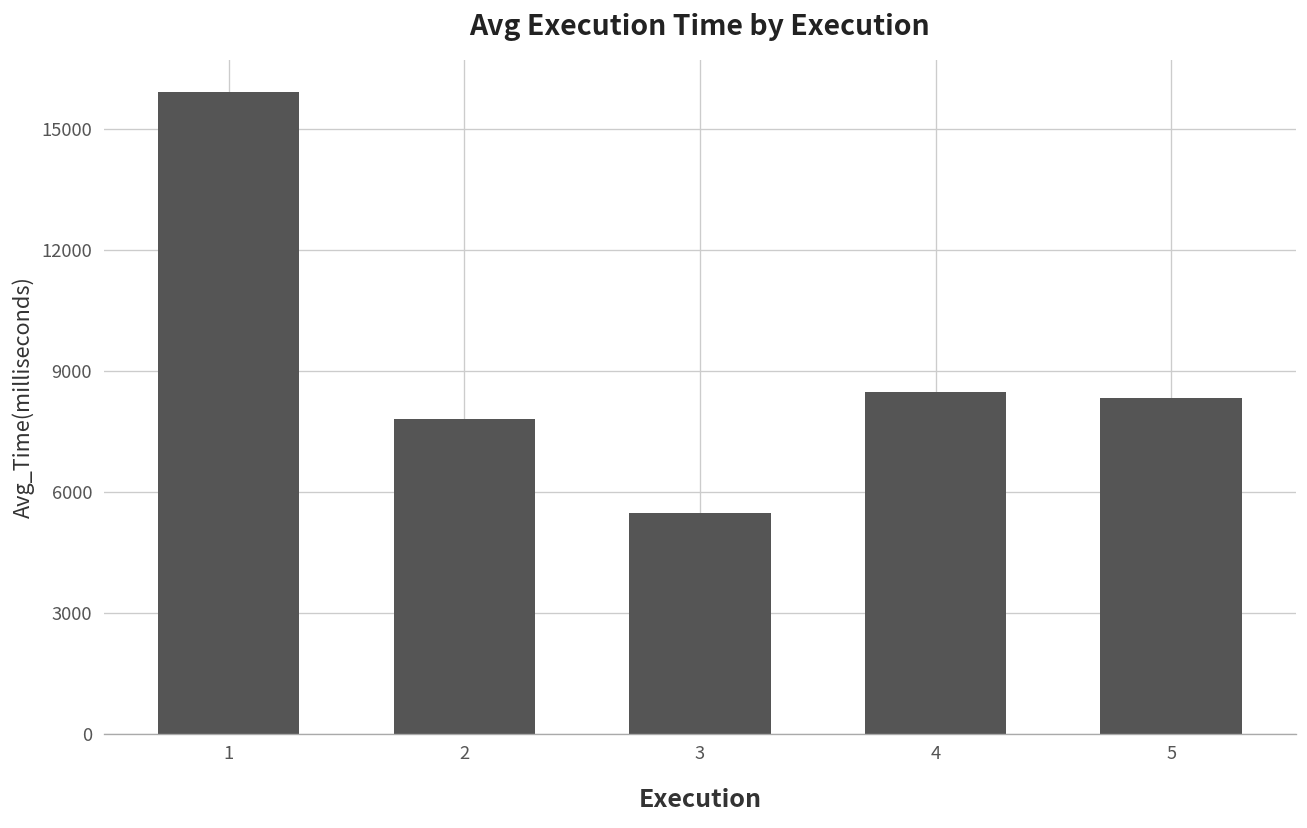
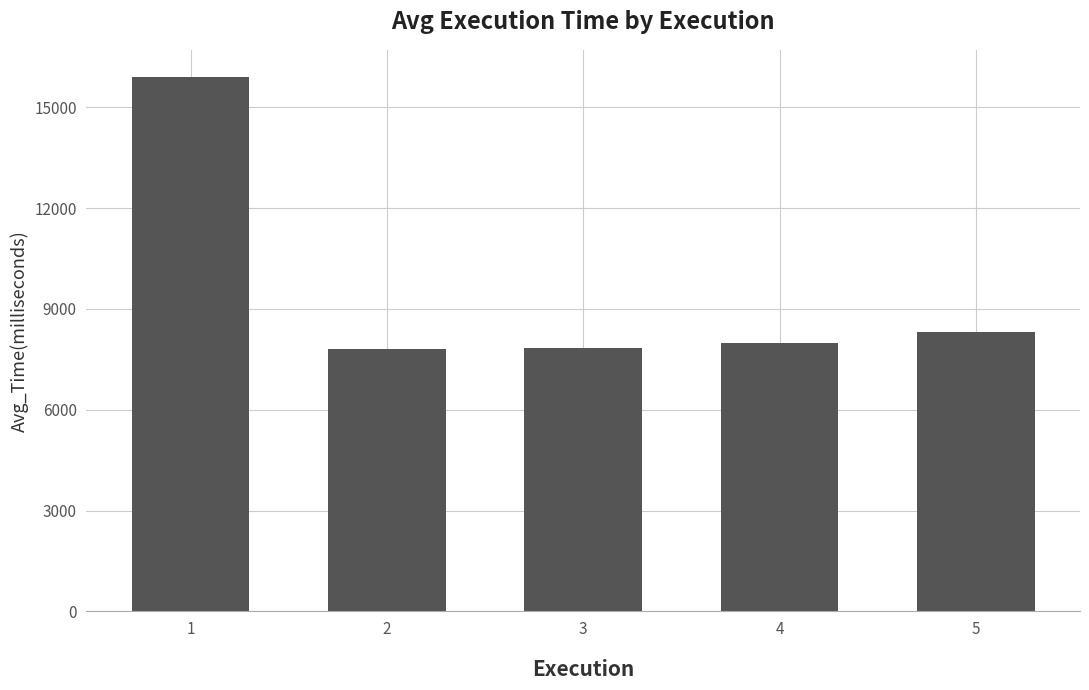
3: 5500 -> 7800
4: 8500 -> 8000
